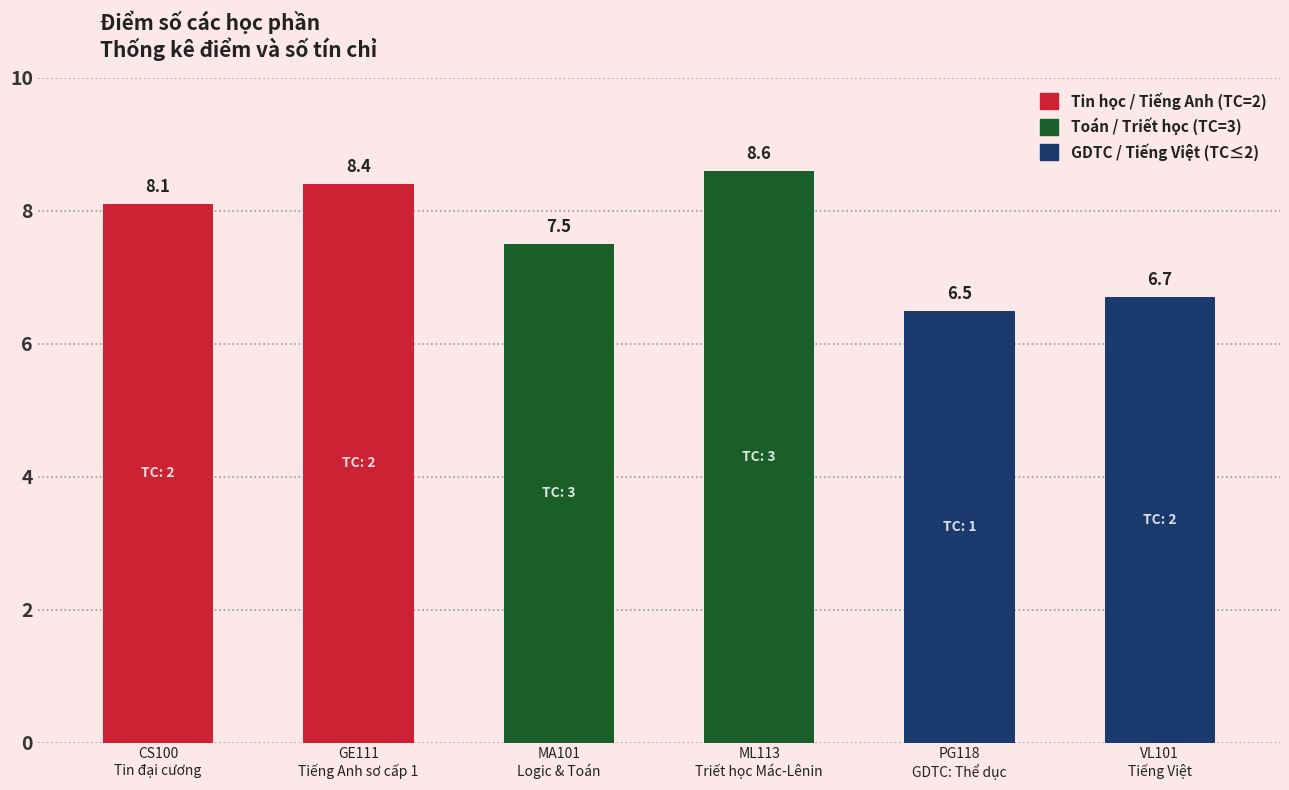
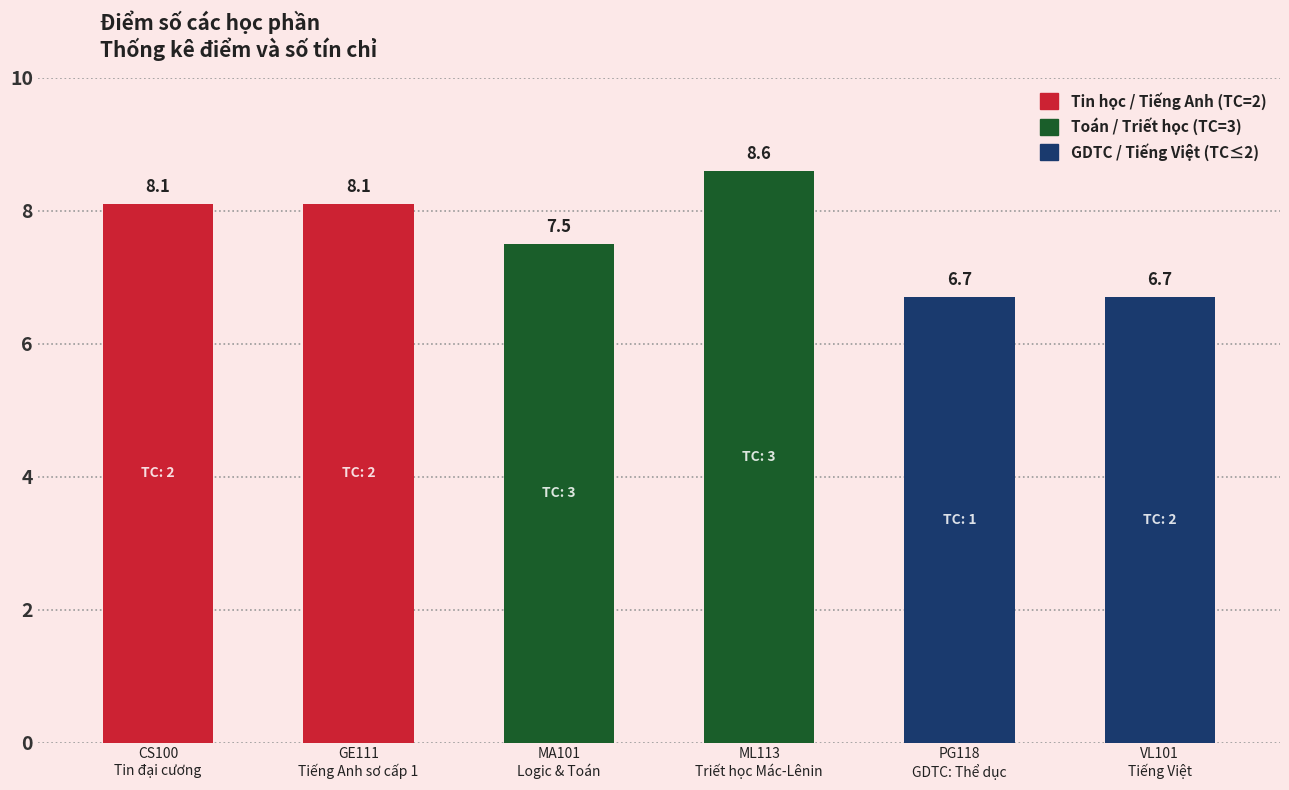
GE111 Tiếng Anh sơ cấp 1: 8.4 -> 8.1
PG118 GDTC: Thể dục: 6.5 -> 6.7
